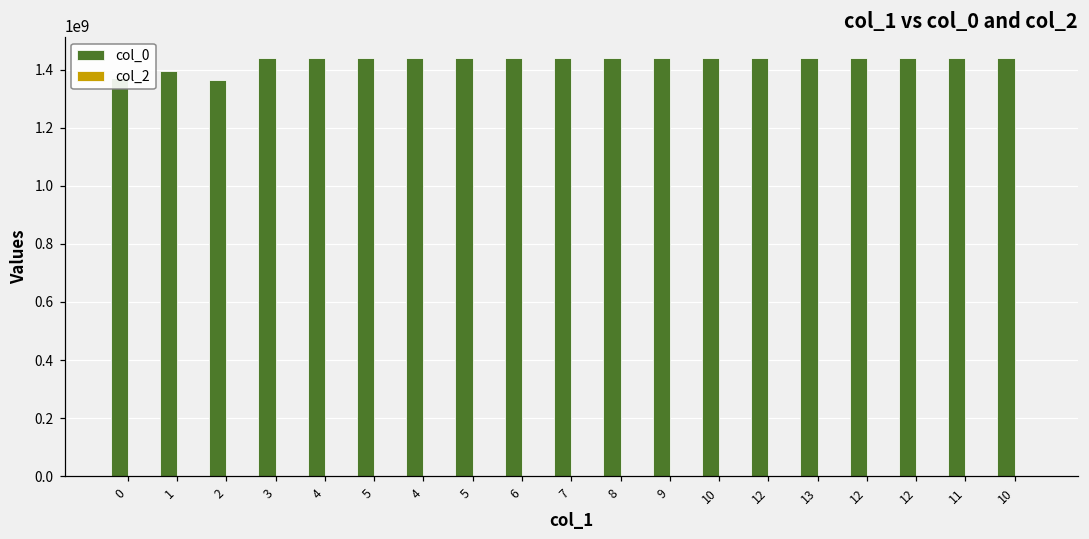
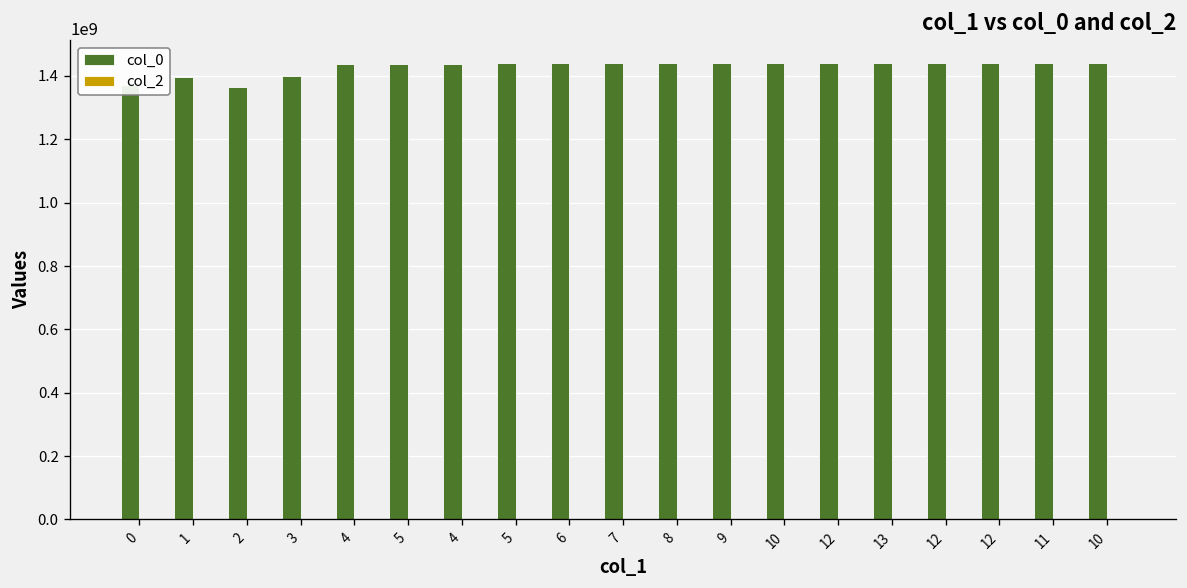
col_0, 3: 1440000000 -> 1400000000
